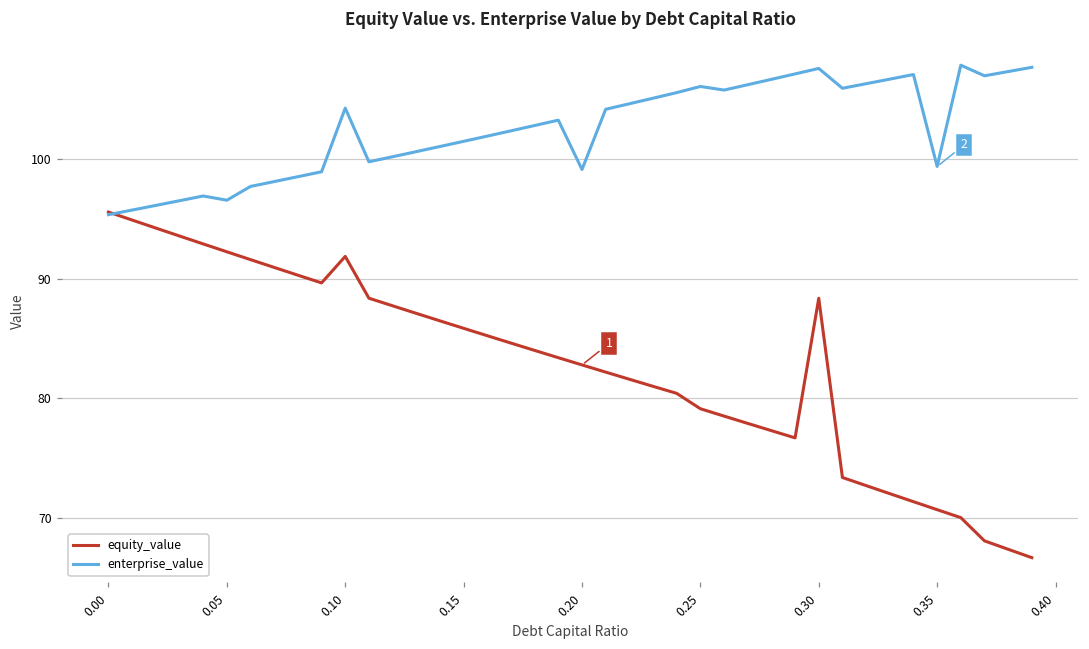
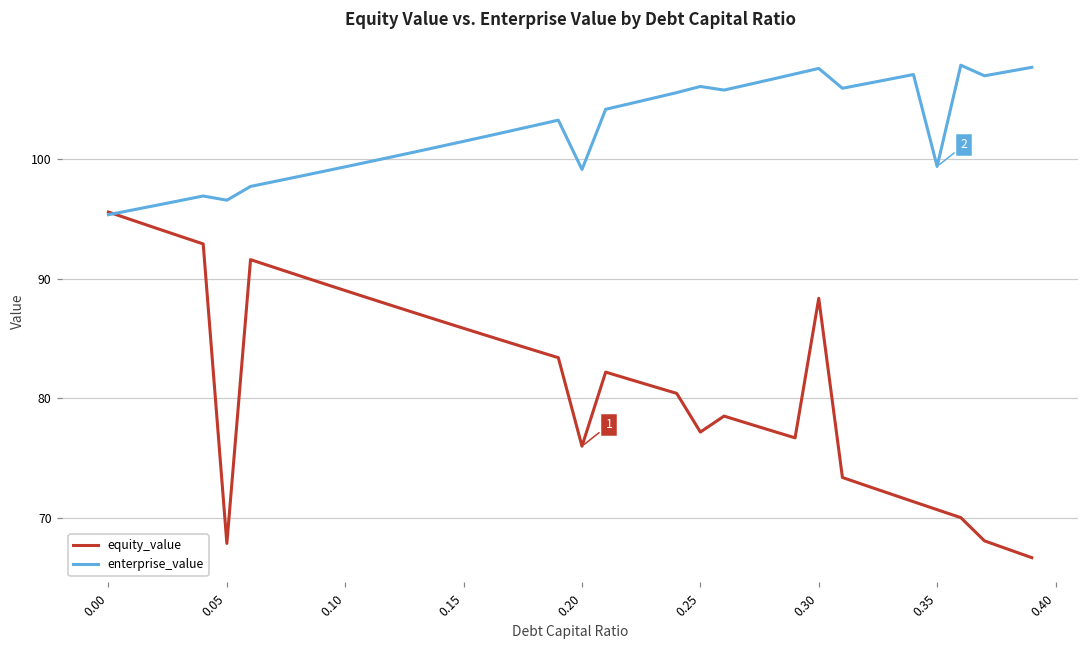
equity_value, 0.05: 92.3 -> 67.9
equity_value, 0.10: 91.9 -> 89.0
enterprise_value, 0.10: 104.3 -> 99.4
equity_value, 0.20: 82.8 -> 76.0
equity_value, 0.25: 79.1 -> 77.2
